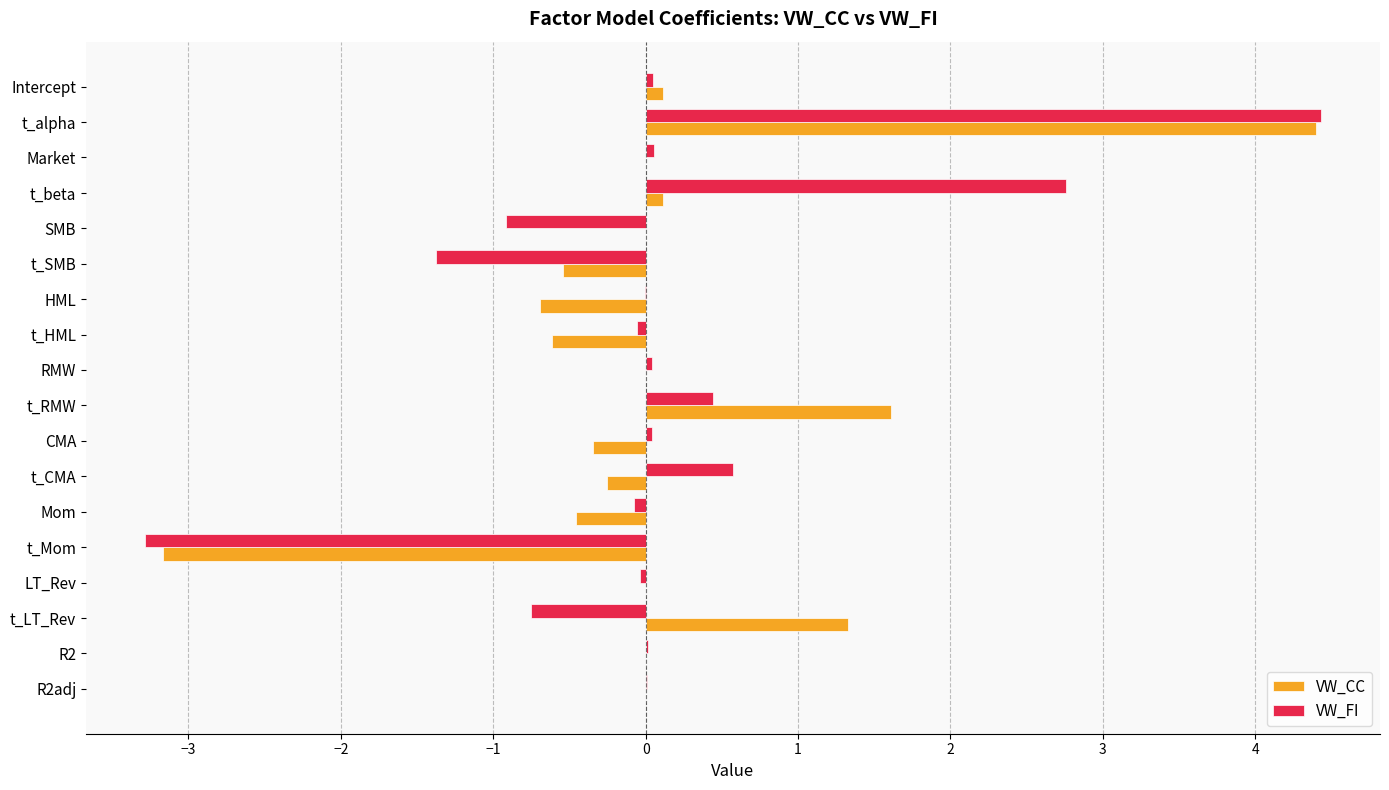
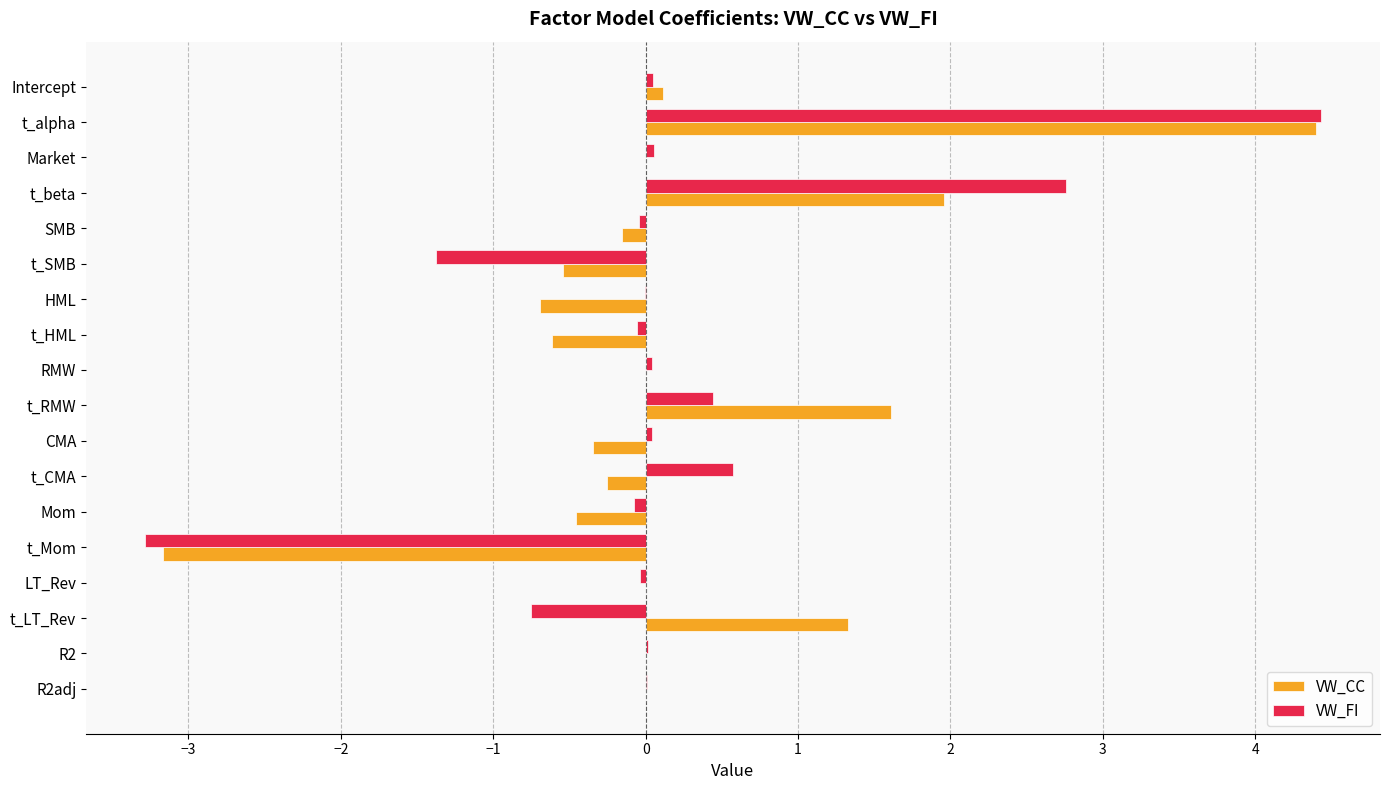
VW_CC, t_beta: 0.11 -> 1.96
VW_FI, SMB: -0.91 -> -0.04
VW_CC, SMB: 0.00 -> -0.16
